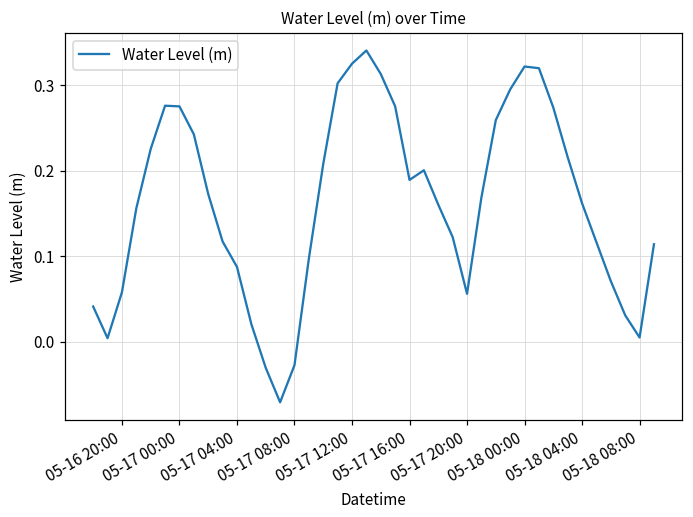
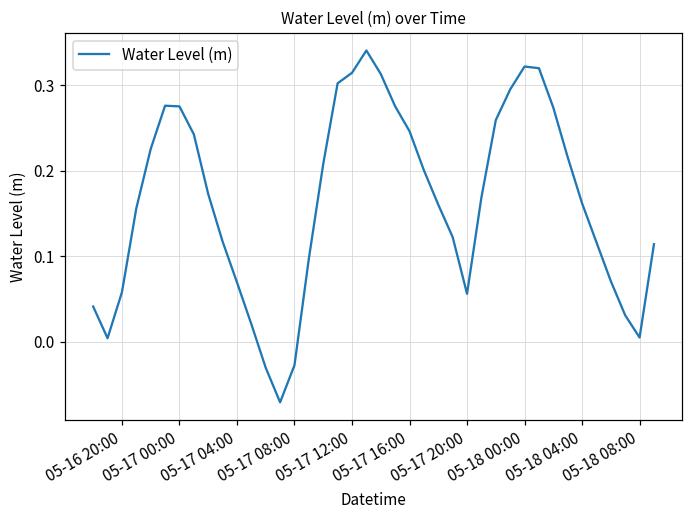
05-17 04:00: 0.09 -> 0.07
05-17 12:00: 0.33 -> 0.31
05-17 16:00: 0.19 -> 0.25
